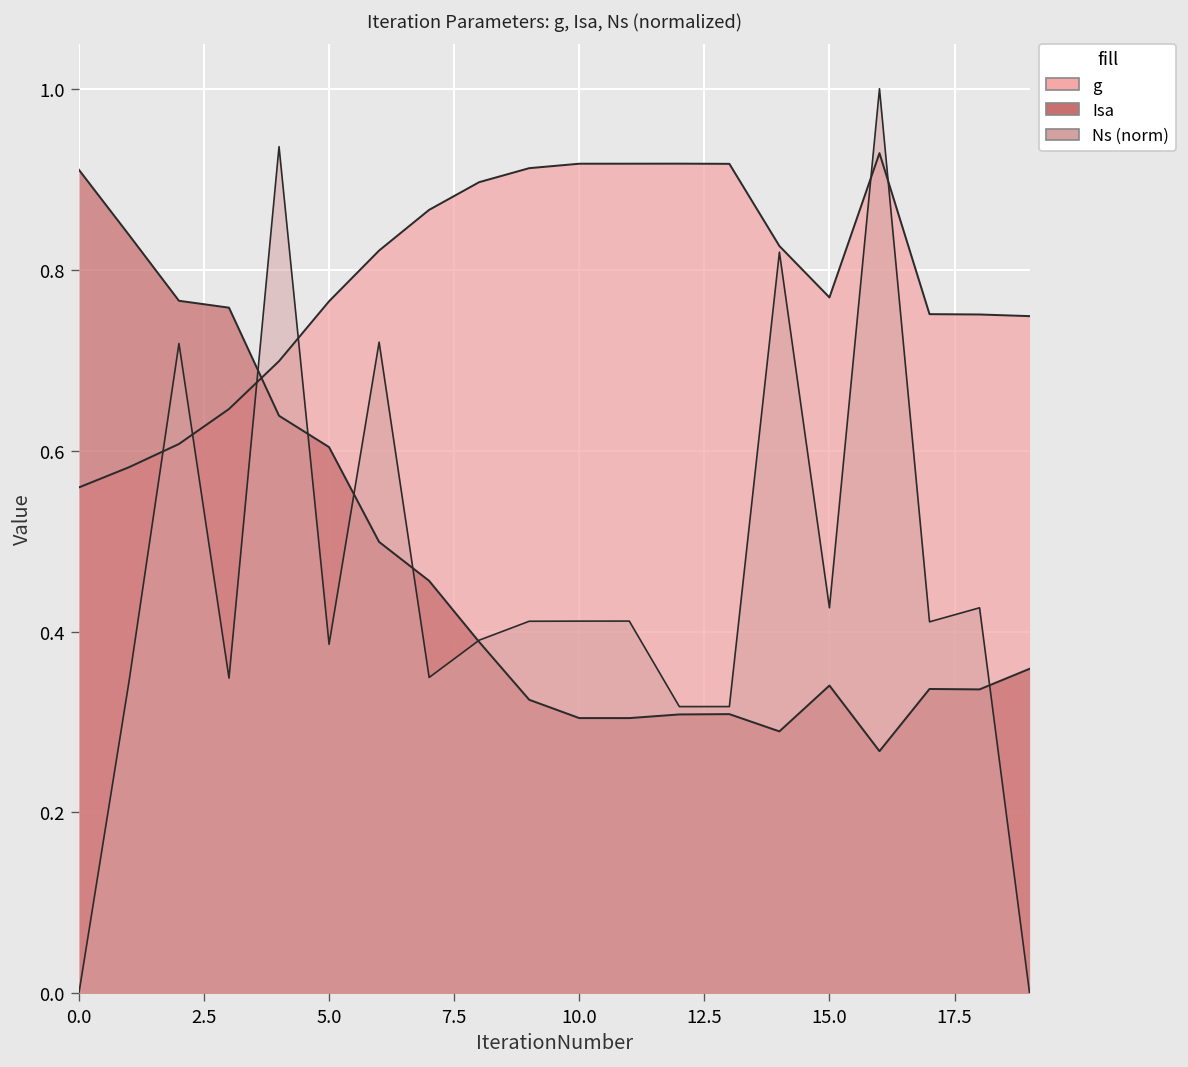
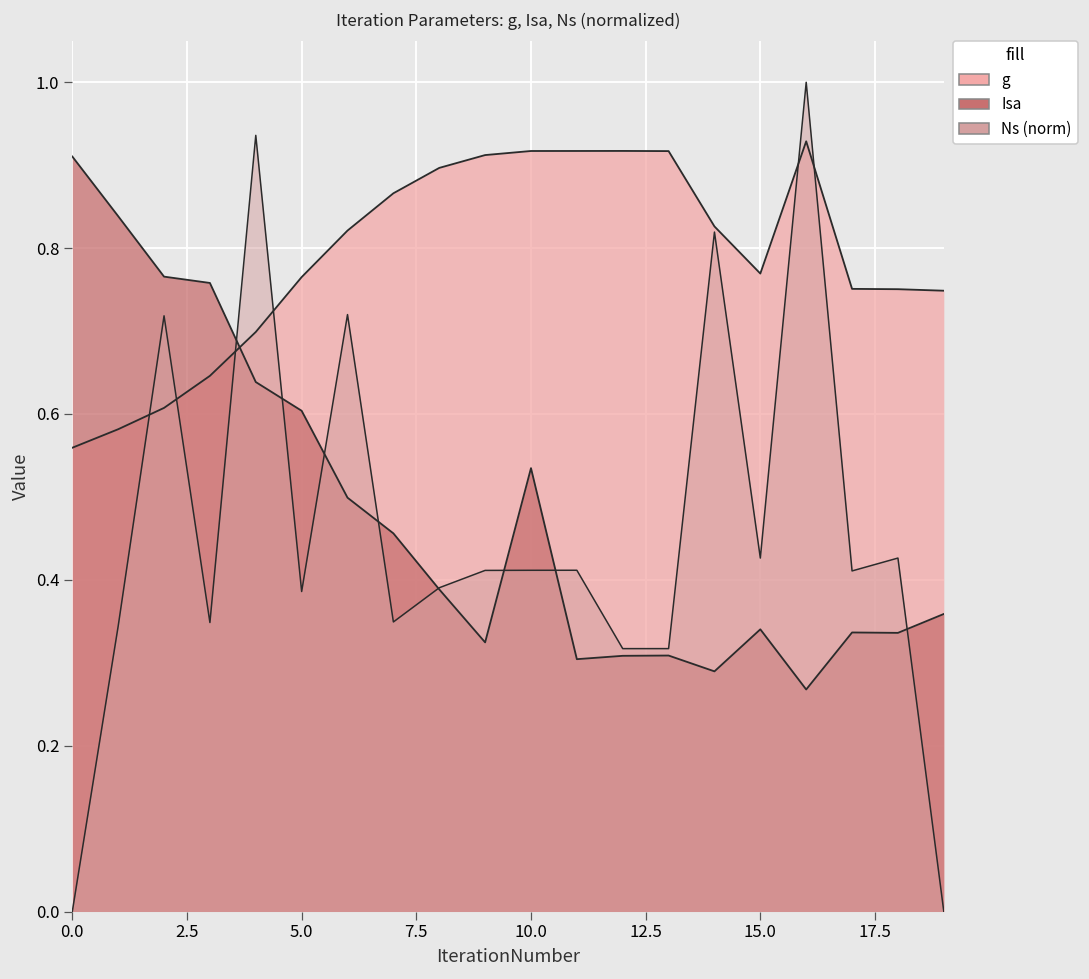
Isa, 10.0: 0.30 -> 0.53
